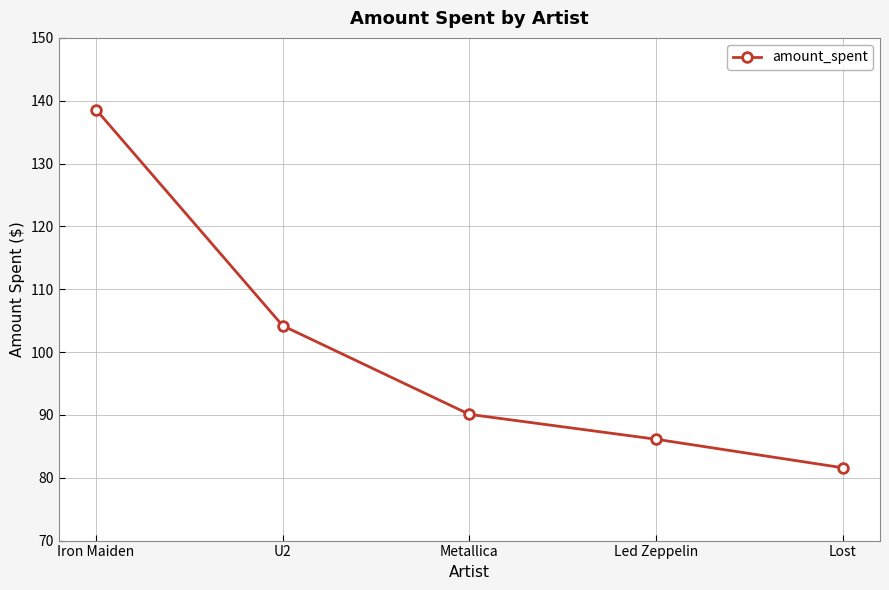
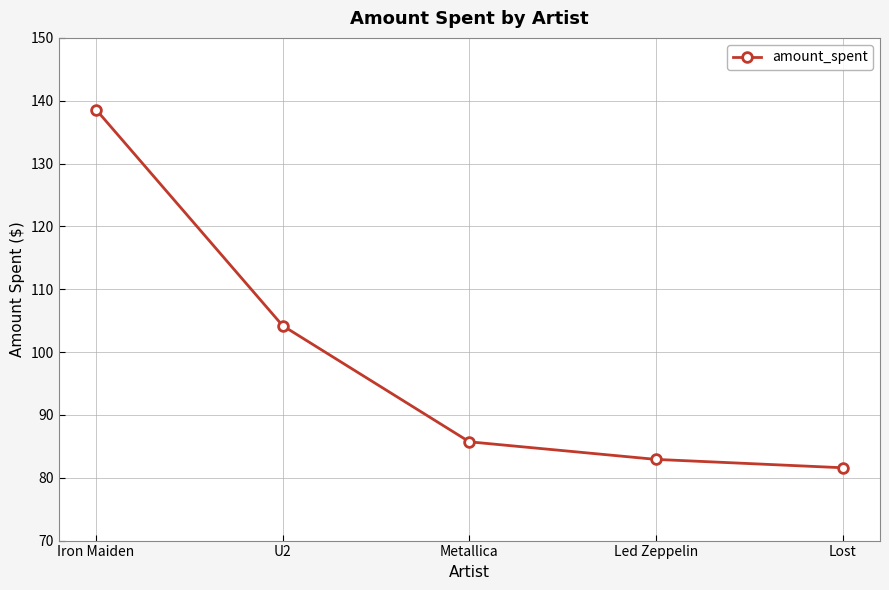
Metallica: 90 -> 86
Led Zeppelin: 86 -> 83
